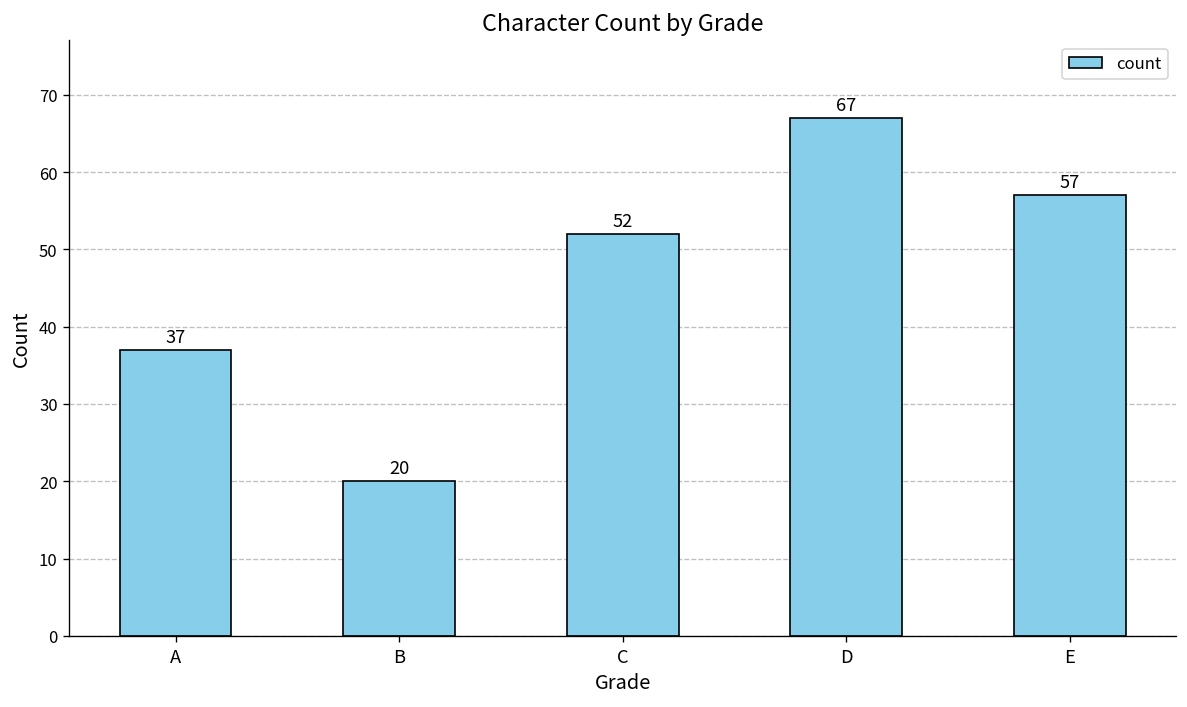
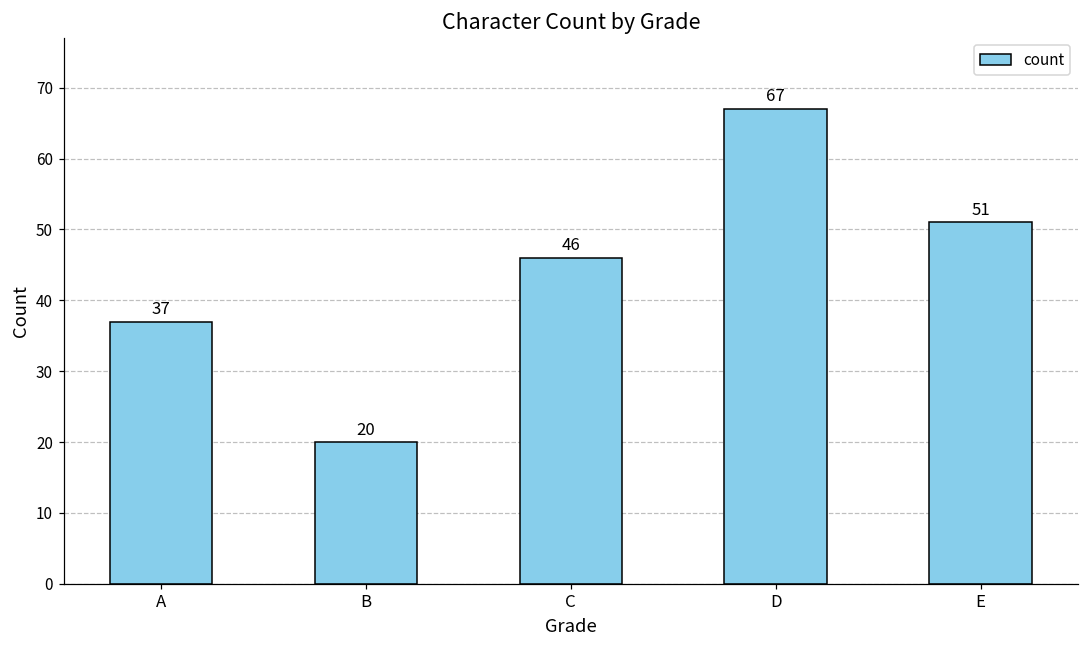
C: 52 -> 46
E: 57 -> 51
